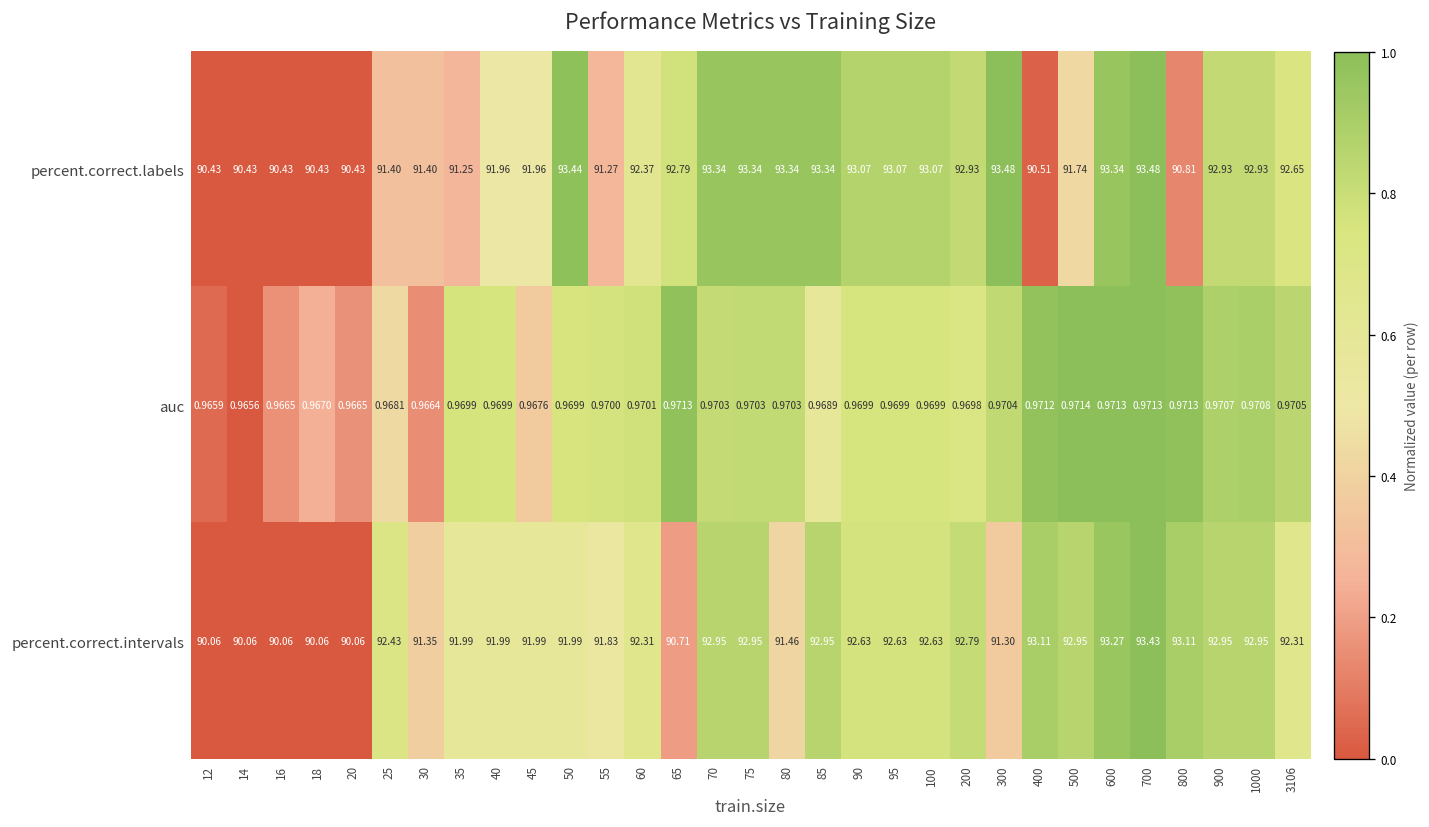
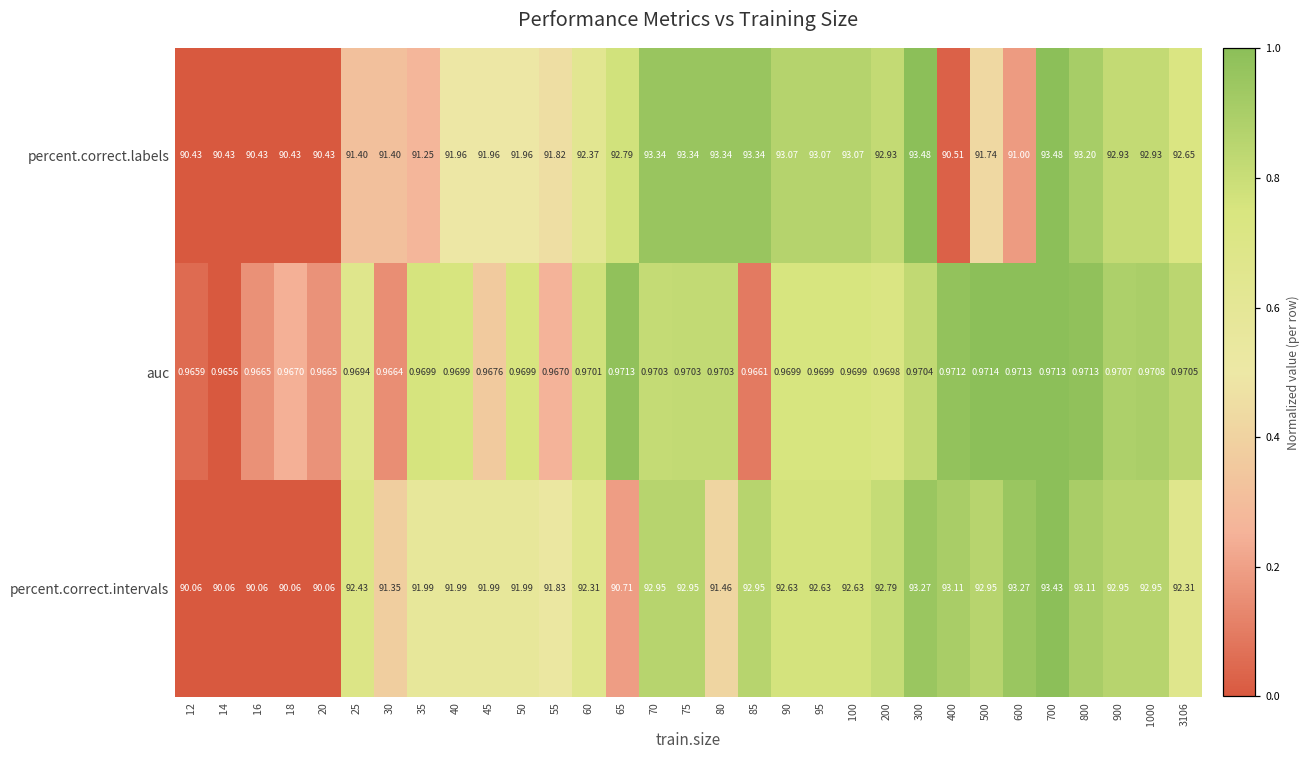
percent.correct.labels, 50: 93.44 -> 91.96
percent.correct.labels, 55: 91.27 -> 91.82
percent.correct.labels, 600: 93.34 -> 91.00
percent.correct.labels, 800: 90.81 -> 93.20
auc, 25: 0.9681 -> 0.9694
auc, 55: 0.9700 -> 0.9670
auc, 85: 0.9689 -> 0.9661
percent.correct.intervals, 300: 91.30 -> 93.27
